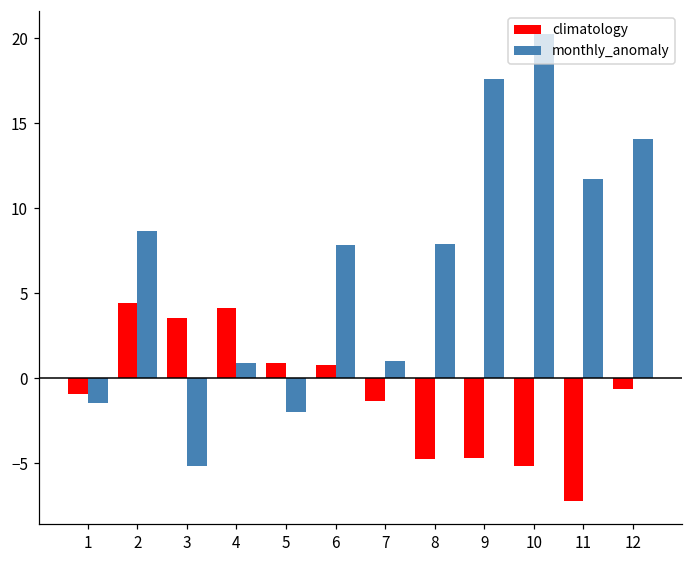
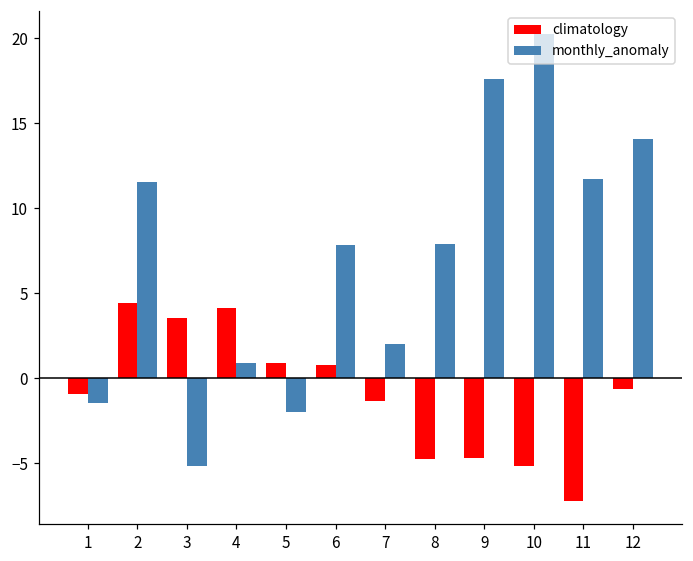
monthly_anomaly, 2: 8.6 -> 11.5
monthly_anomaly, 7: 1.0 -> 2.0
